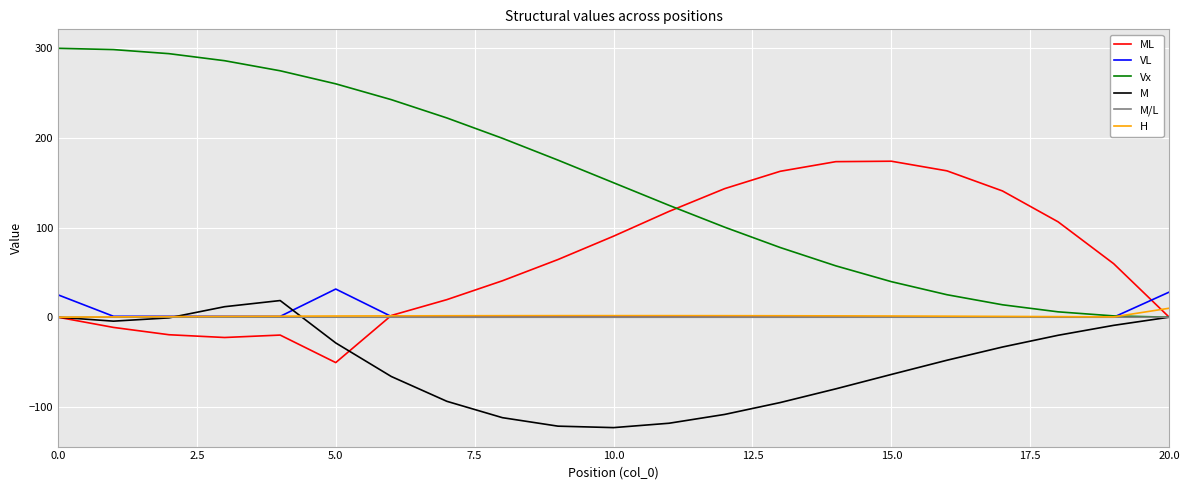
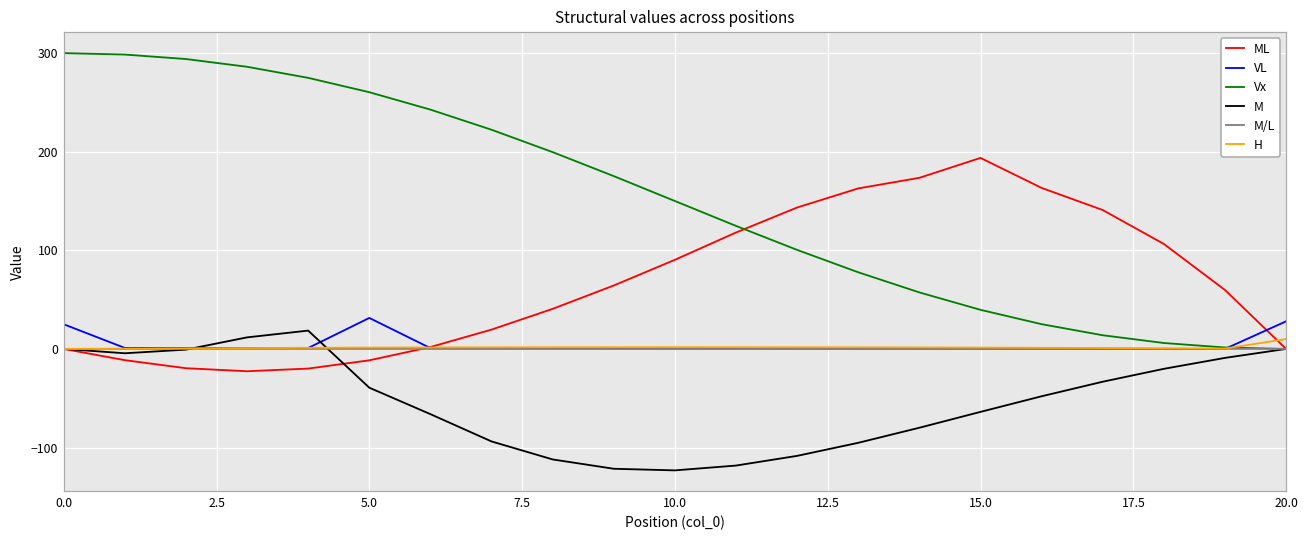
ML, 5.0: -50 -> -10
M, 5.0: -30 -> -40
ML, 15.0: 170 -> 190
